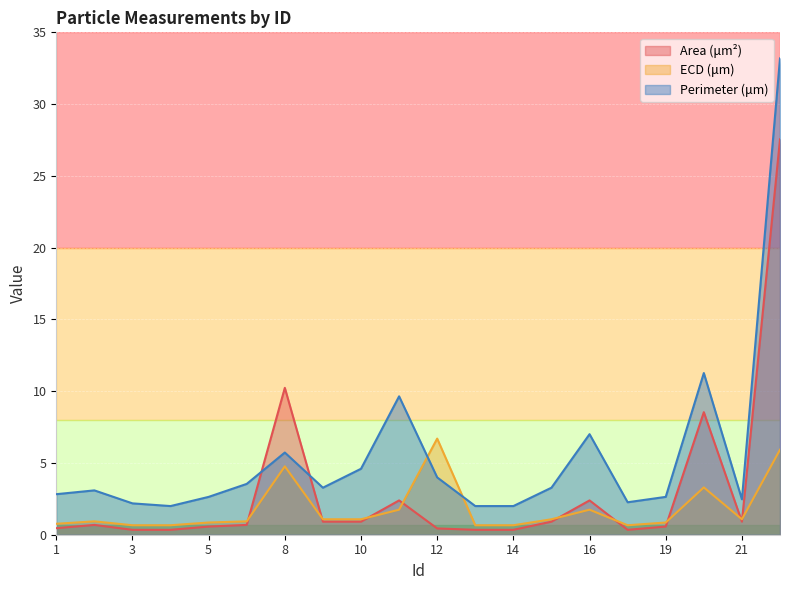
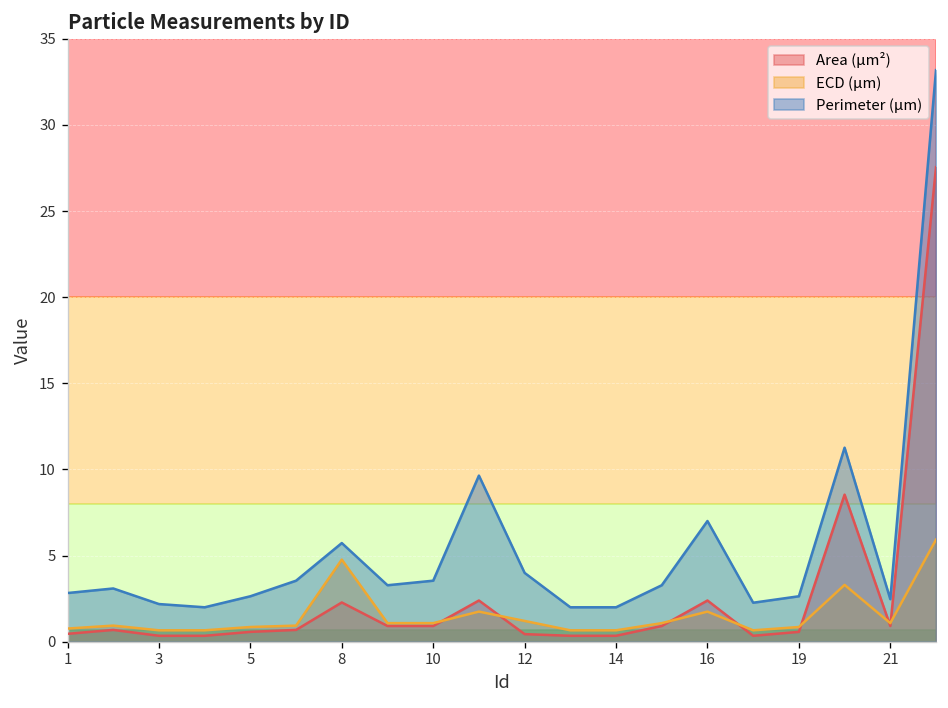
Area (μm²), 8: 10.2 -> 2.3
Perimeter (μm), 10: 4.6 -> 3.5
ECD (μm), 12: 6.7 -> 1.2
